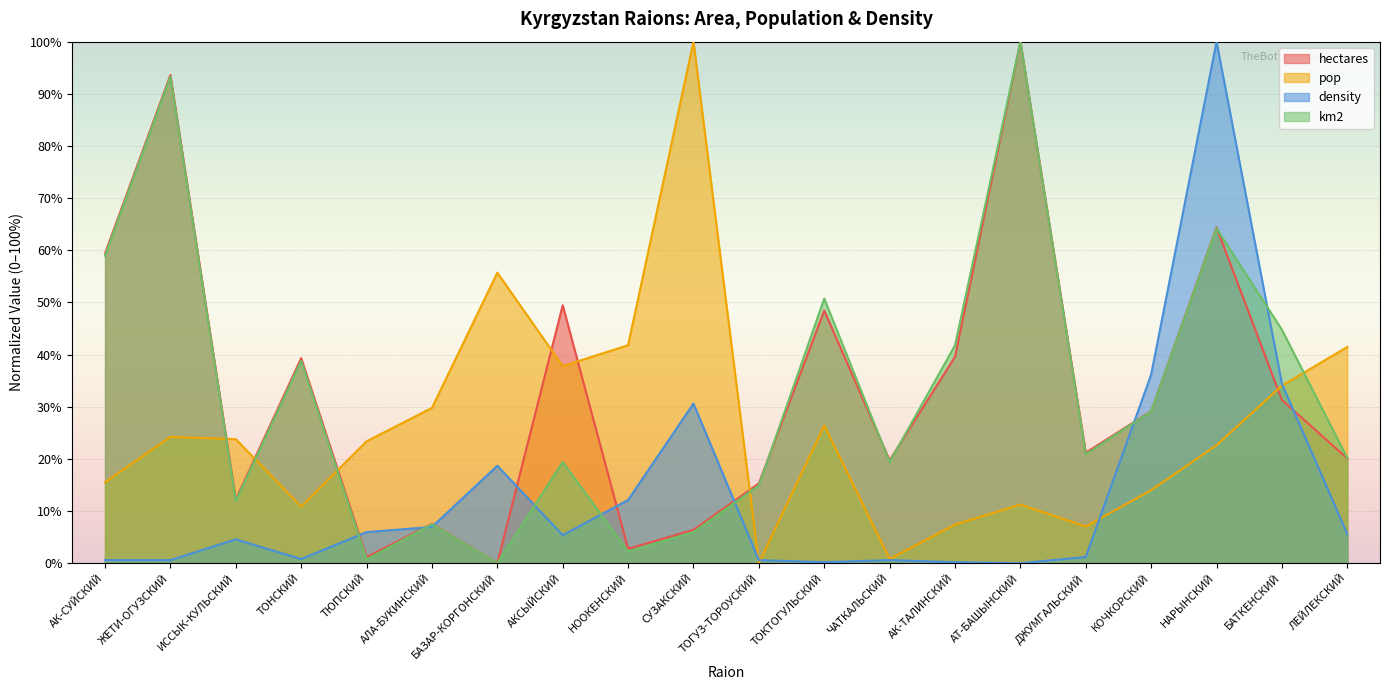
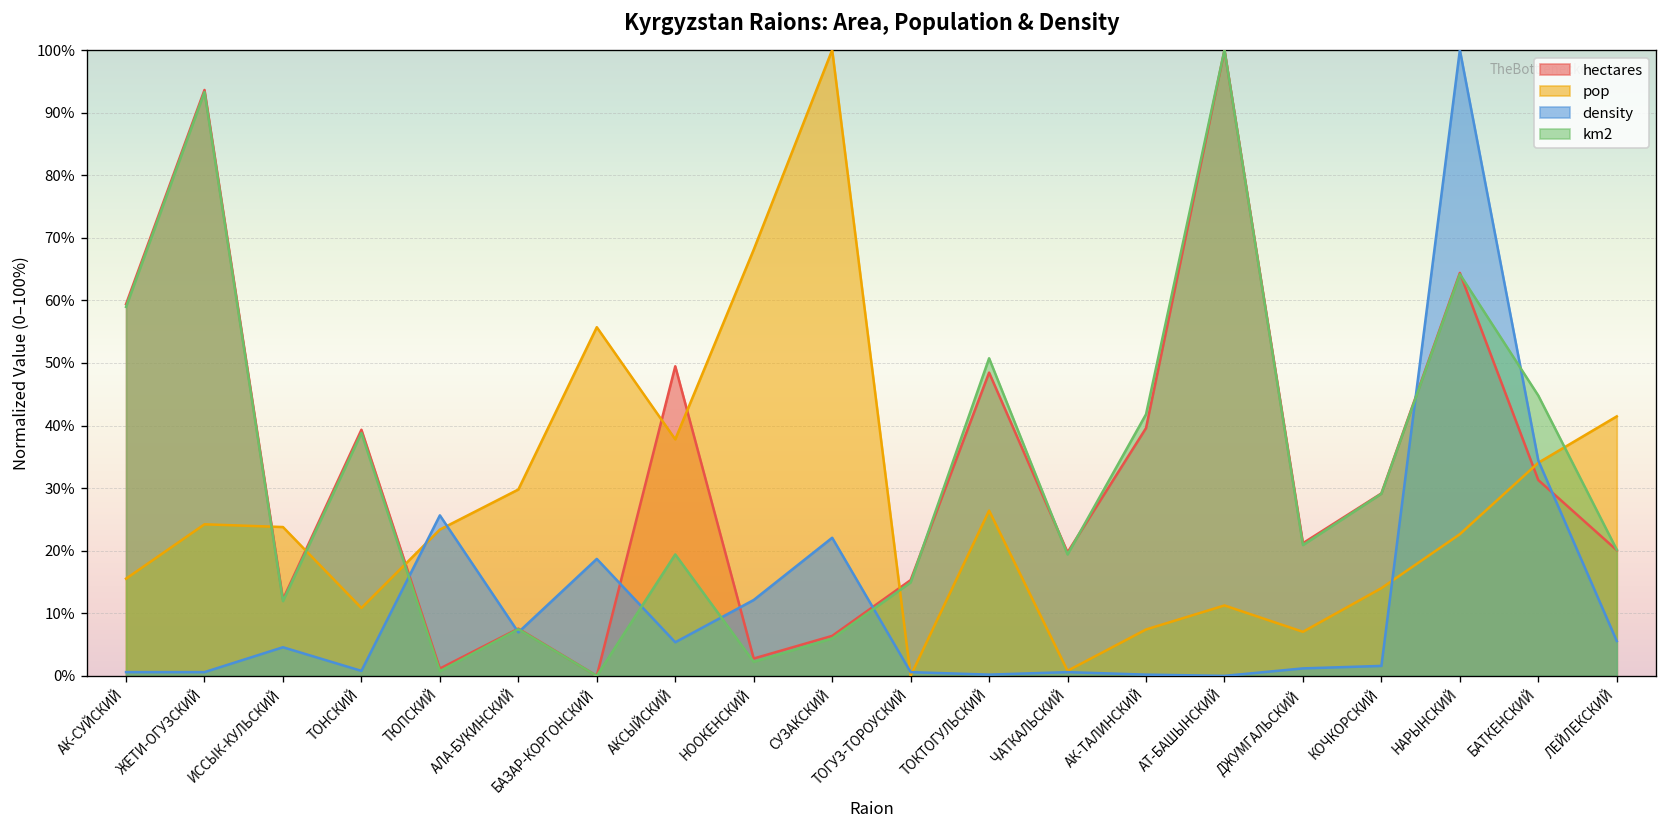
density, ТЮПСКИЙ: 6% -> 26%
pop, НООКЕНСКИЙ: 42% -> 68%
density, СУЗАКСКИЙ: 31% -> 22%
density, КОЧКОРСКИЙ: 36% -> 2%
